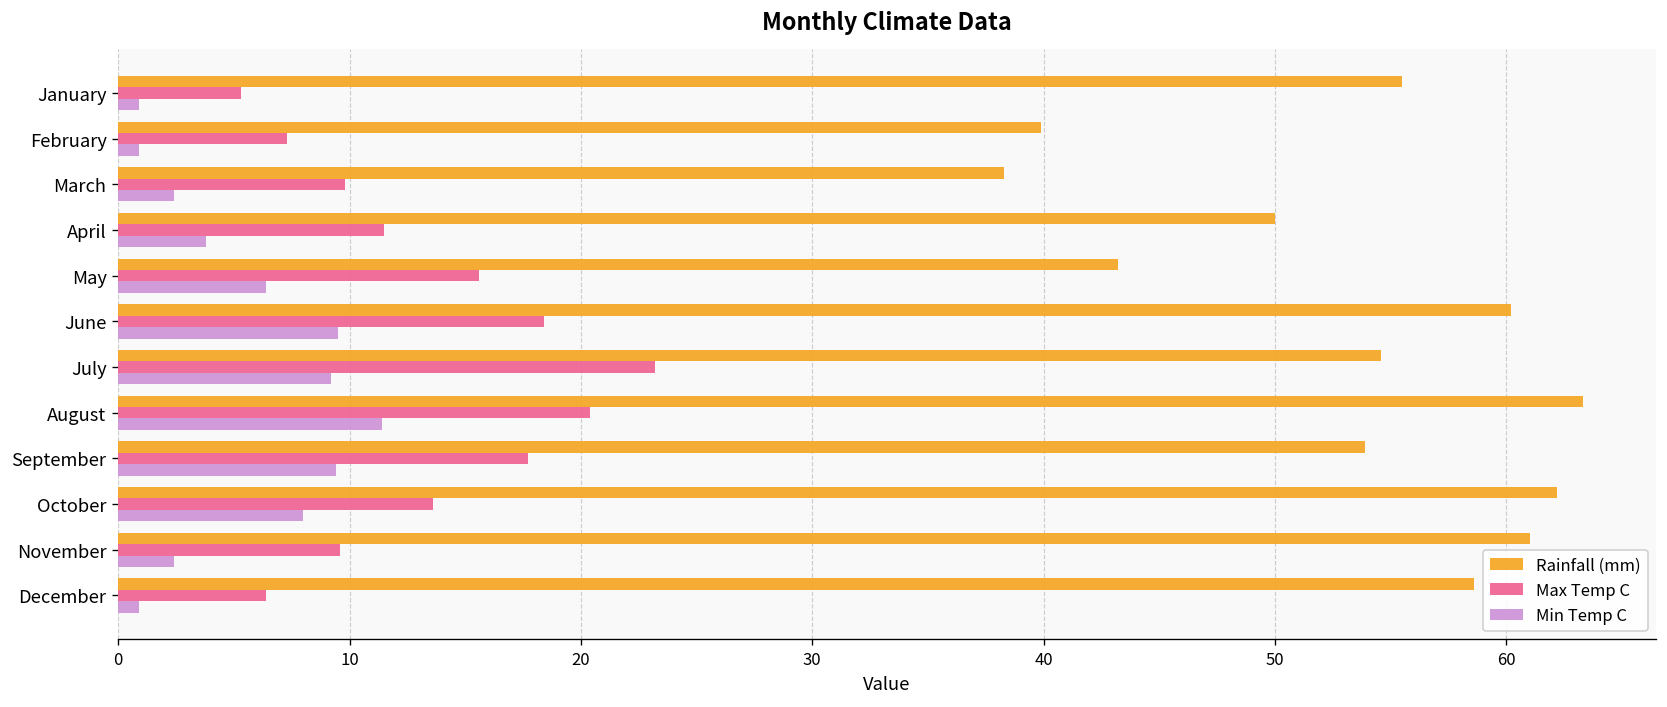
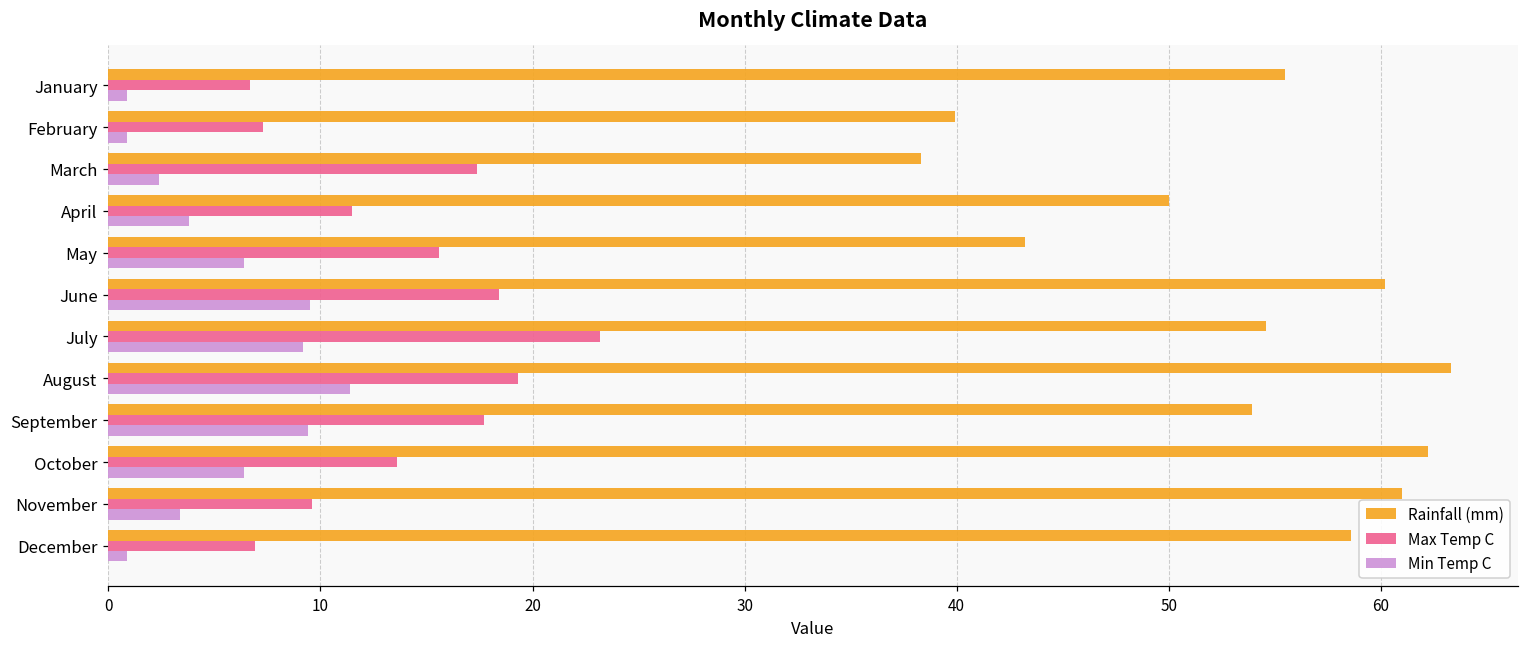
Max Temp C, January: 5.3 -> 6.7
Max Temp C, March: 9.8 -> 17.4
Max Temp C, August: 20.4 -> 19.3
Min Temp C, October: 8.0 -> 6.4
Min Temp C, November: 2.4 -> 3.4
Max Temp C, December: 6.4 -> 6.9
